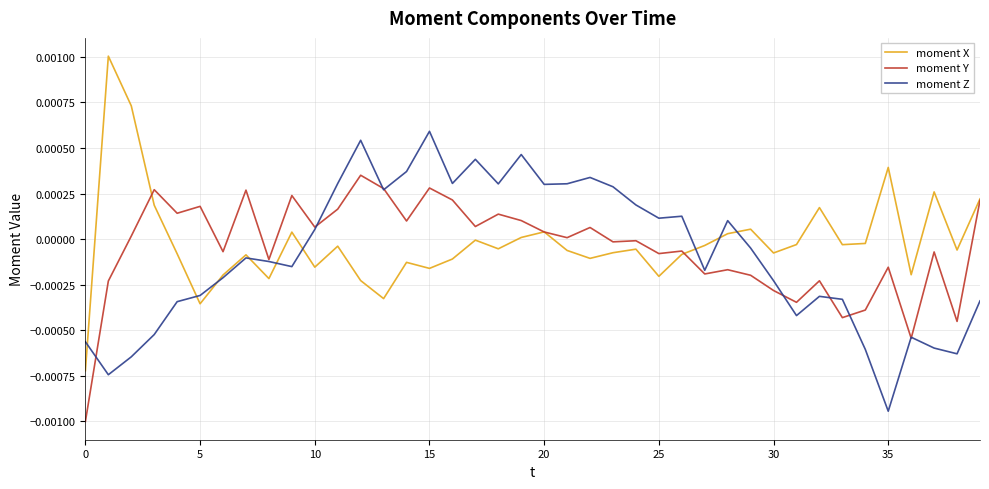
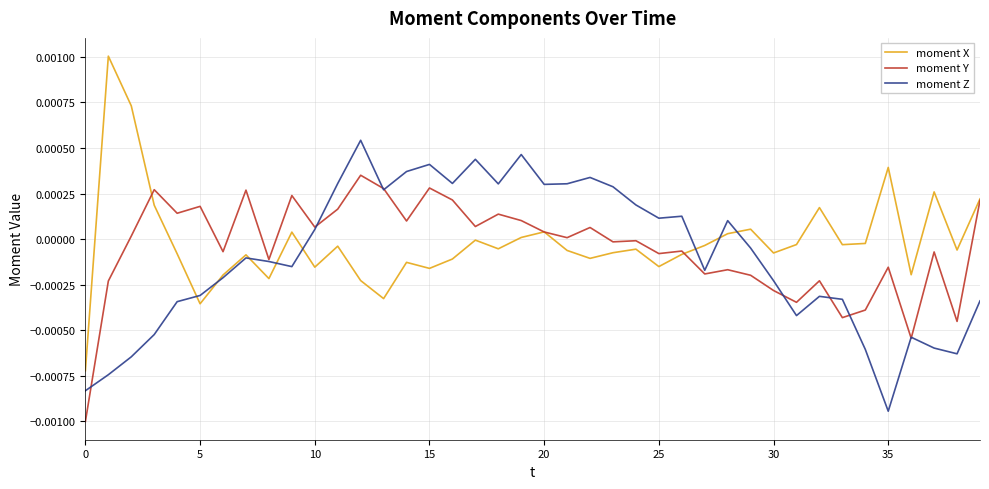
moment Z, 0: -0.00056 -> -0.00083
moment Z, 15: 0.00059 -> 0.00041
moment X, 25: -0.00020 -> -0.00015
